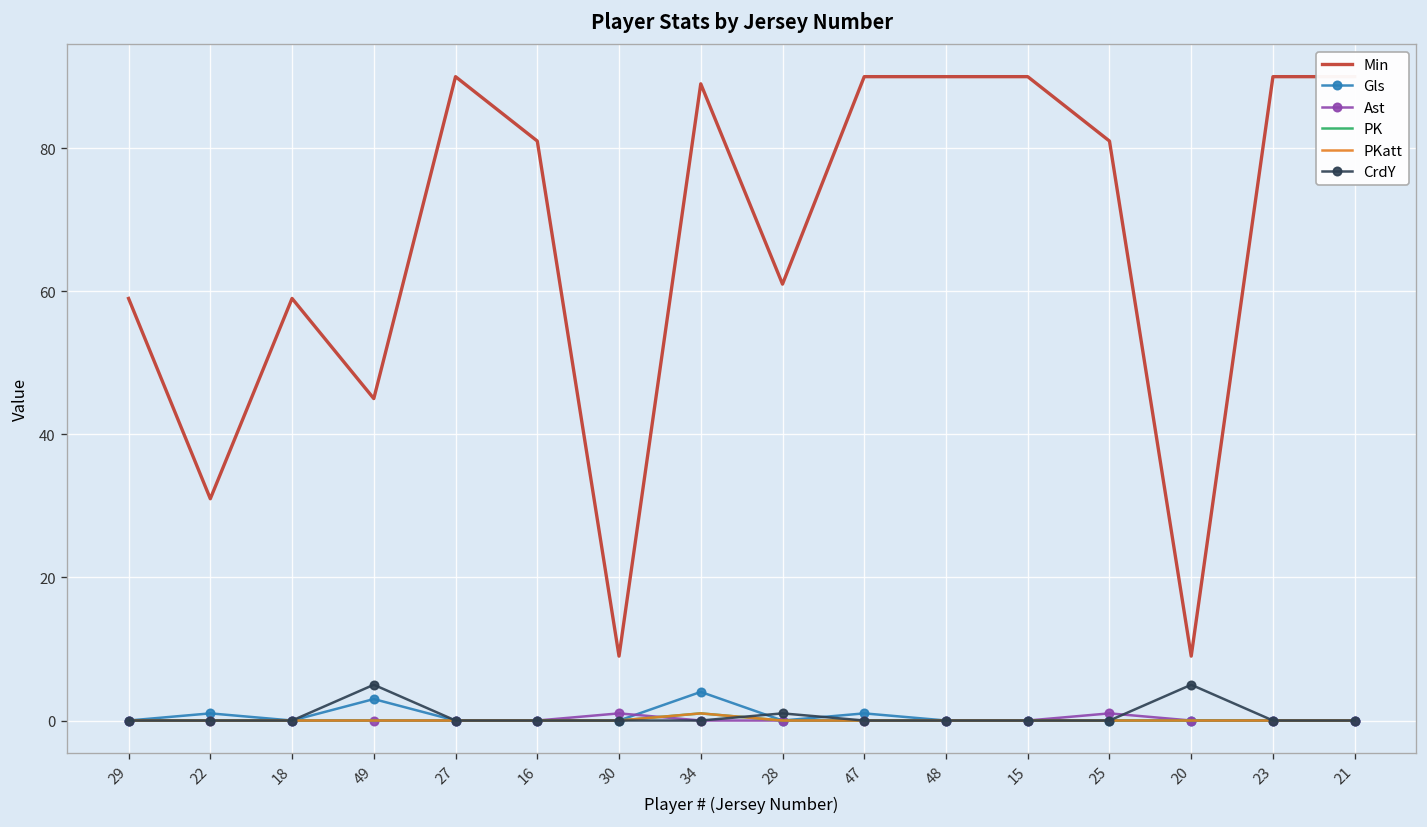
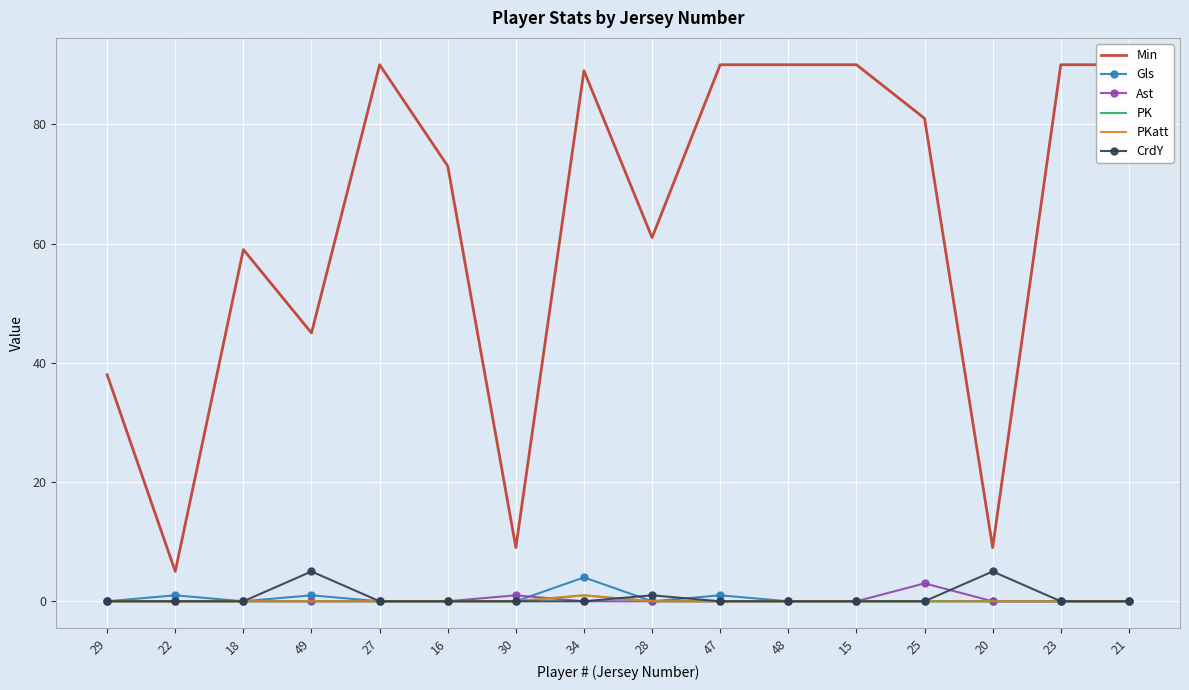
Min, 29: 59 -> 38
Min, 22: 31 -> 5
Gls, 49: 3 -> 1
Min, 16: 81 -> 73
Ast, 25: 1 -> 3
